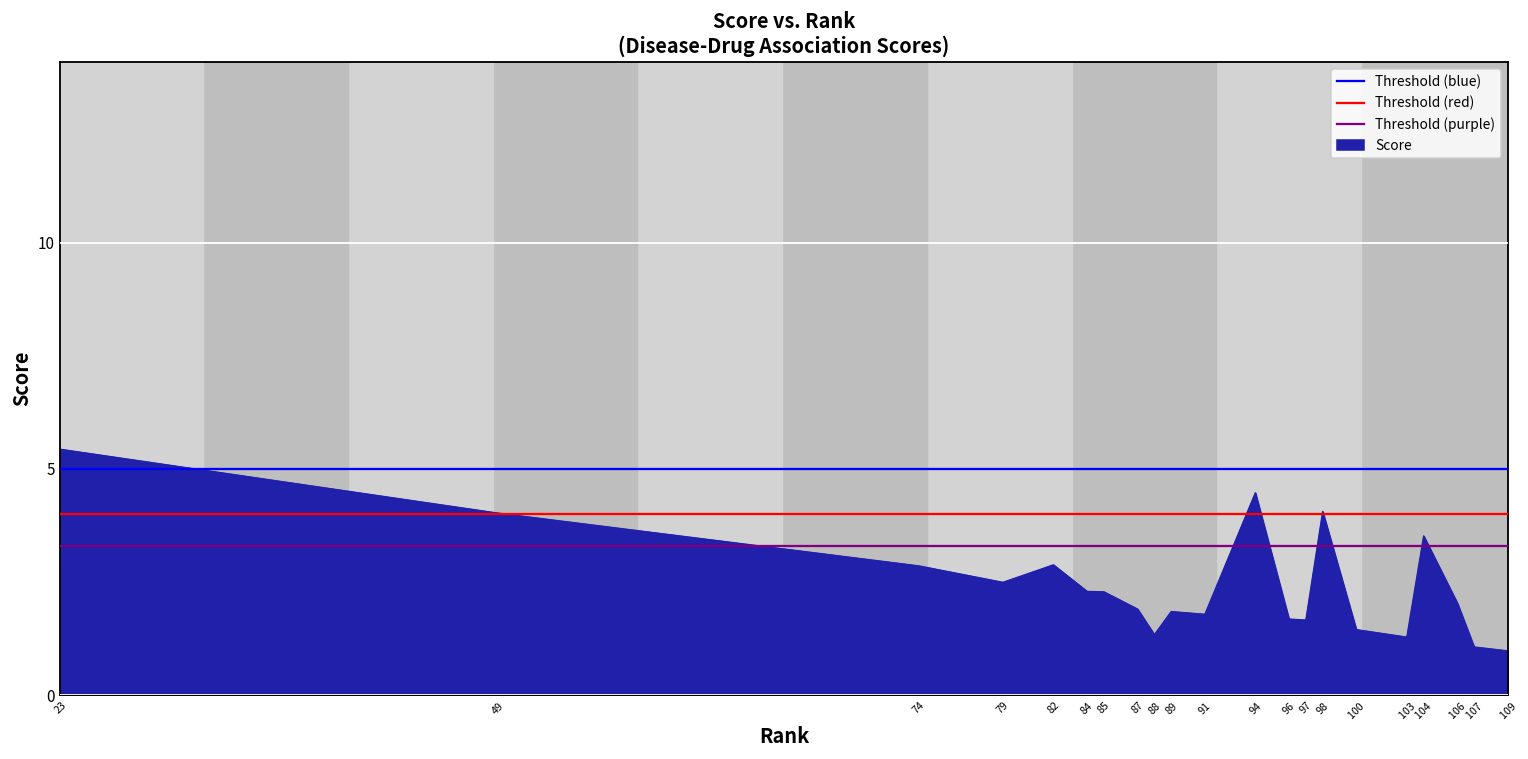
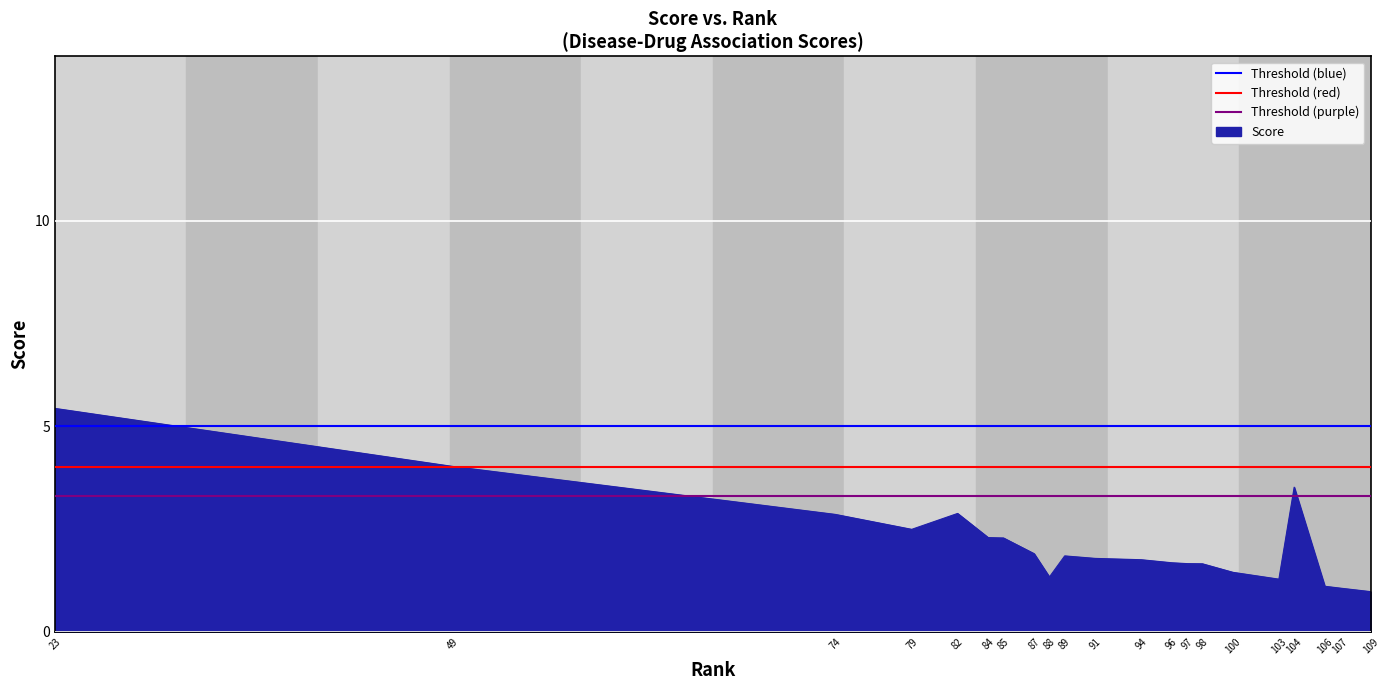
94: 4.5 -> 1.8
98: 4.1 -> 1.7
106: 2.0 -> 1.1
